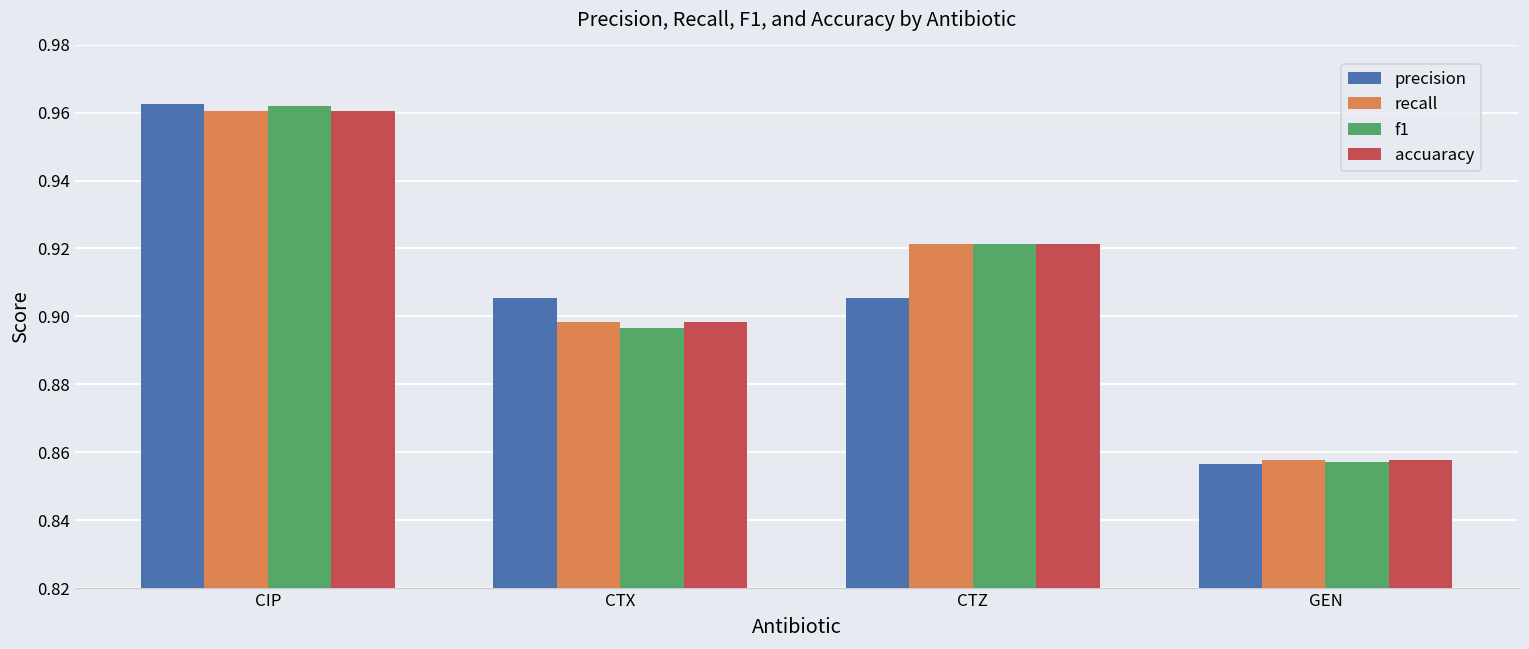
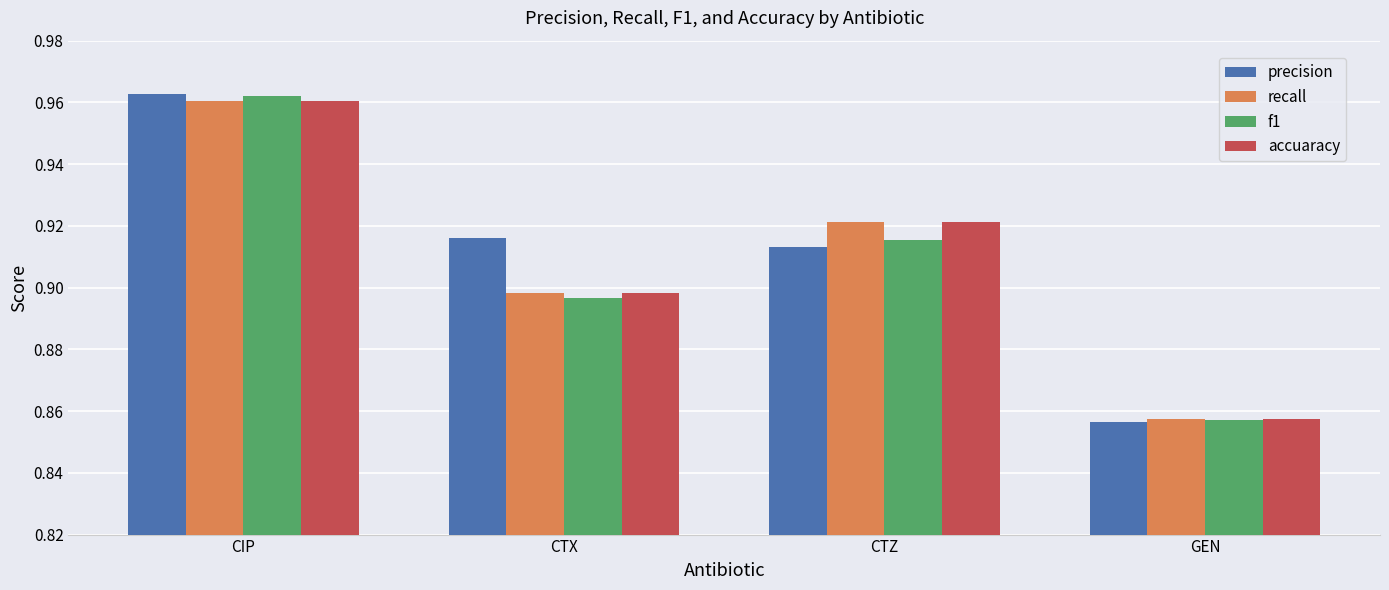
precision, CTX: 0.905 -> 0.916
precision, CTZ: 0.906 -> 0.913
f1, CTZ: 0.921 -> 0.915
